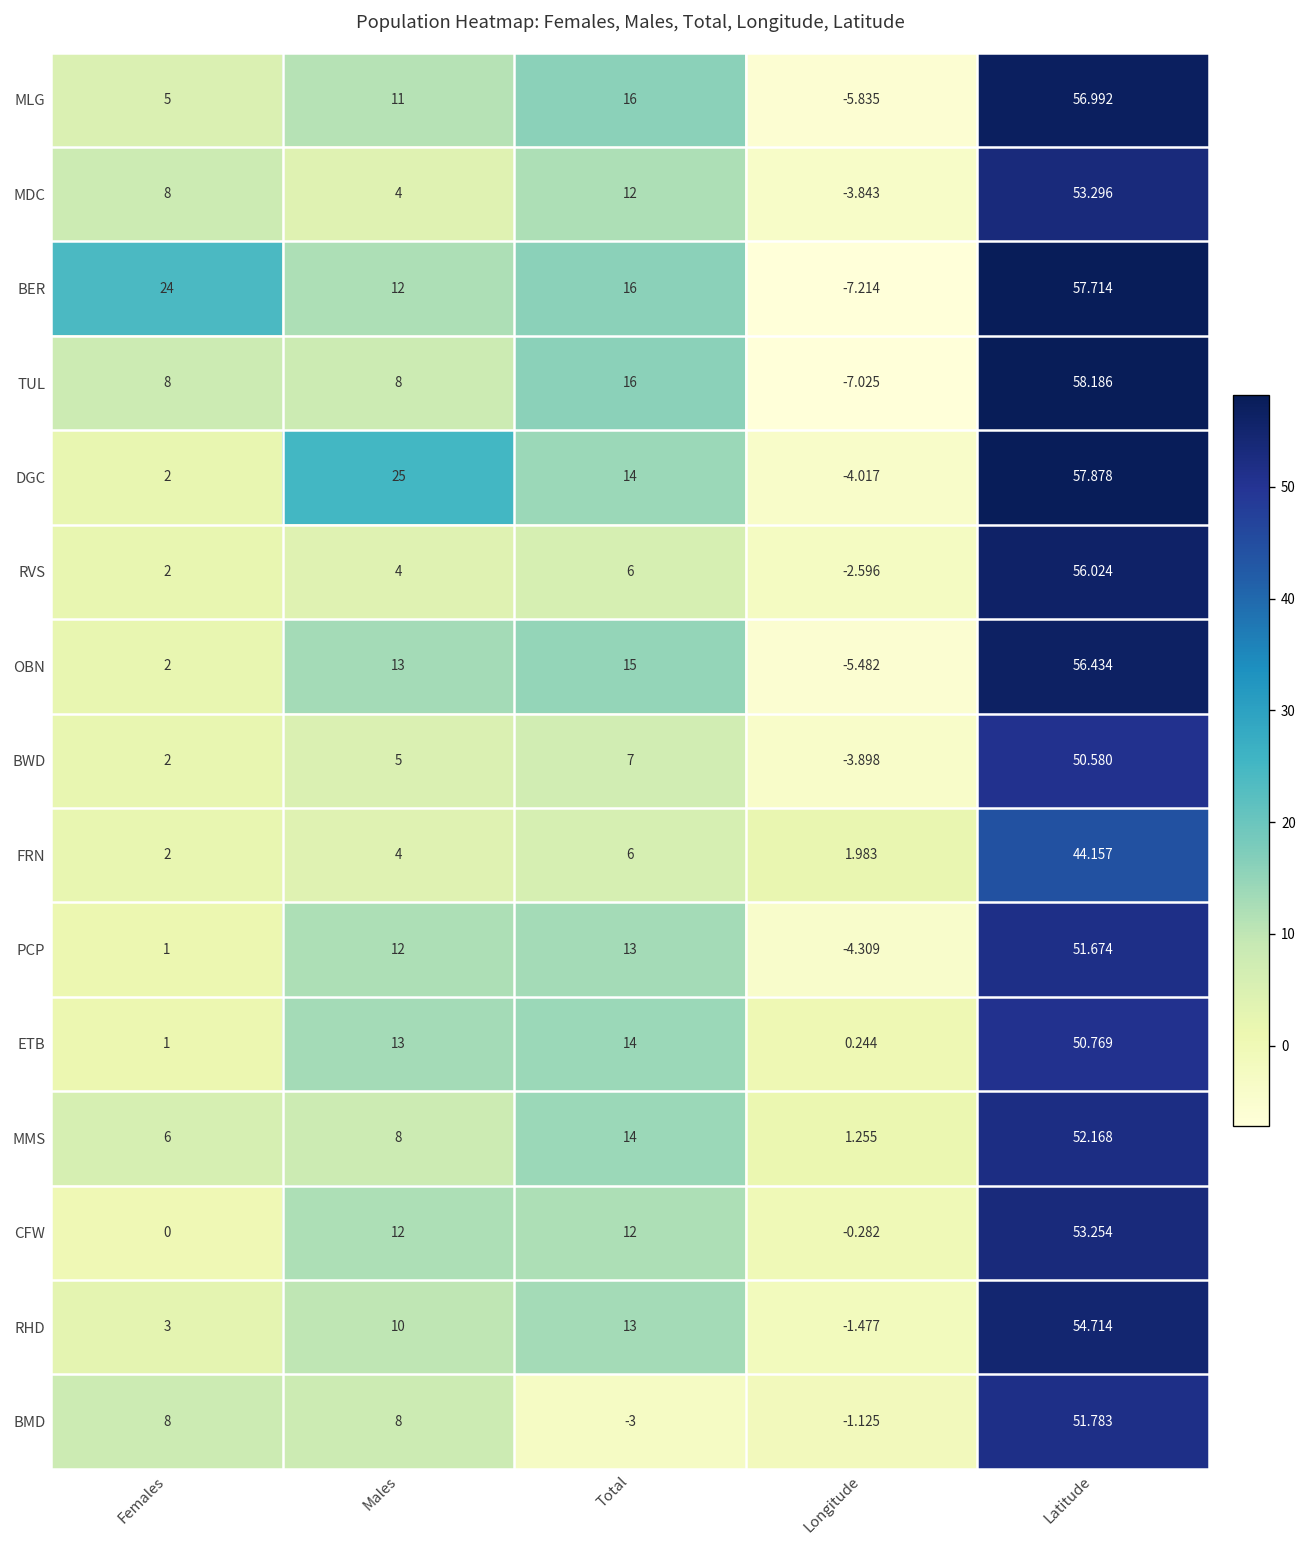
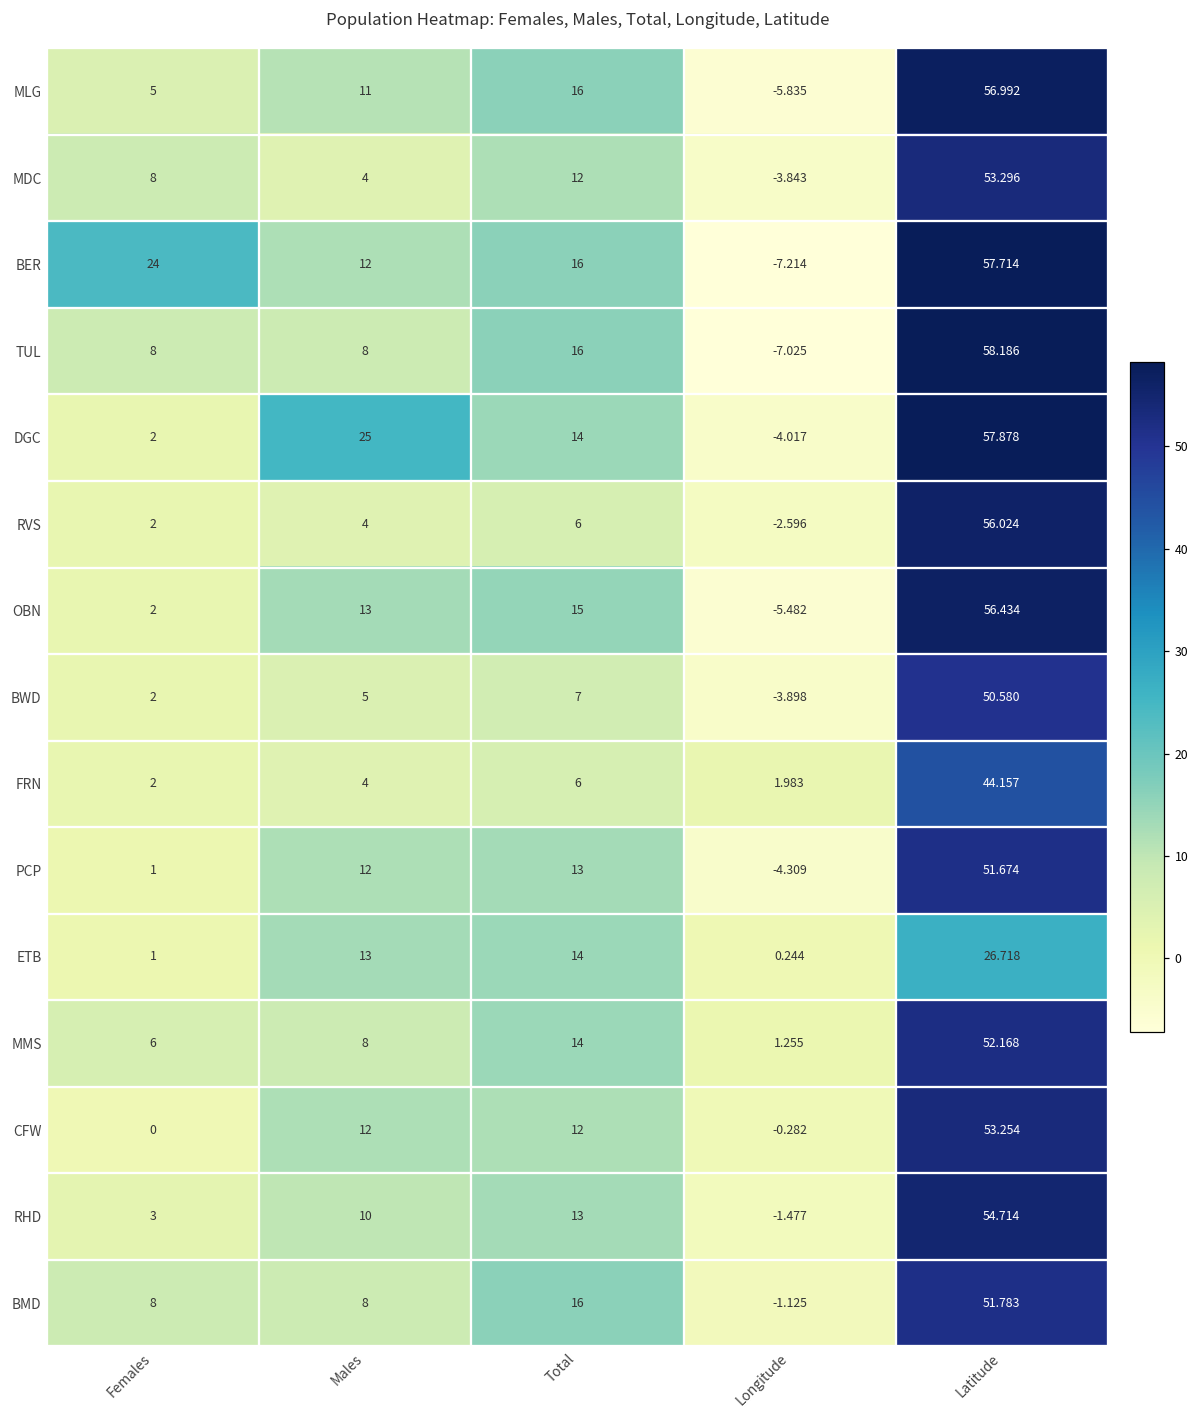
ETB, Latitude: 50.769 -> 26.718
BMD, Total: -3 -> 16
